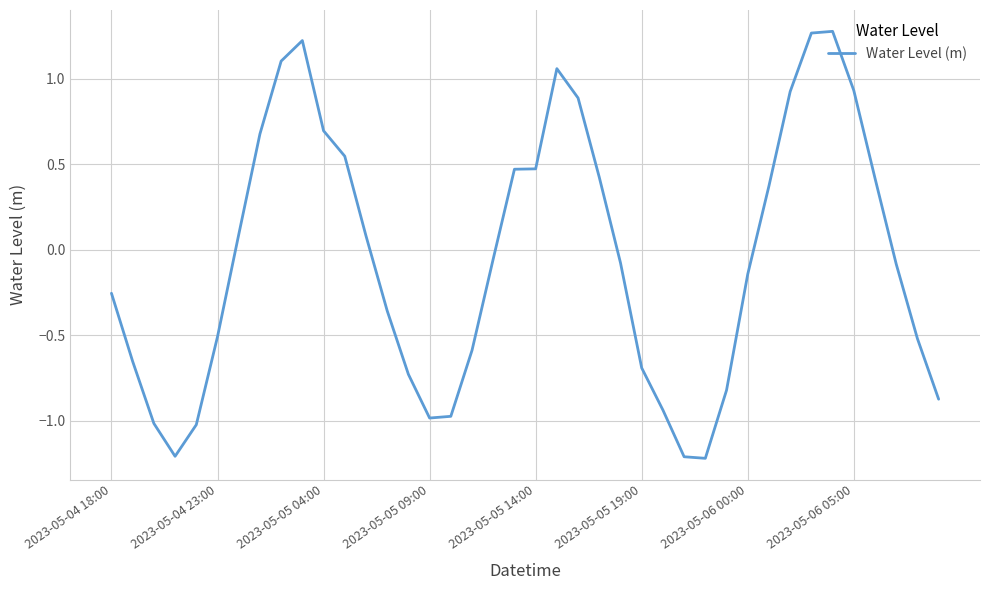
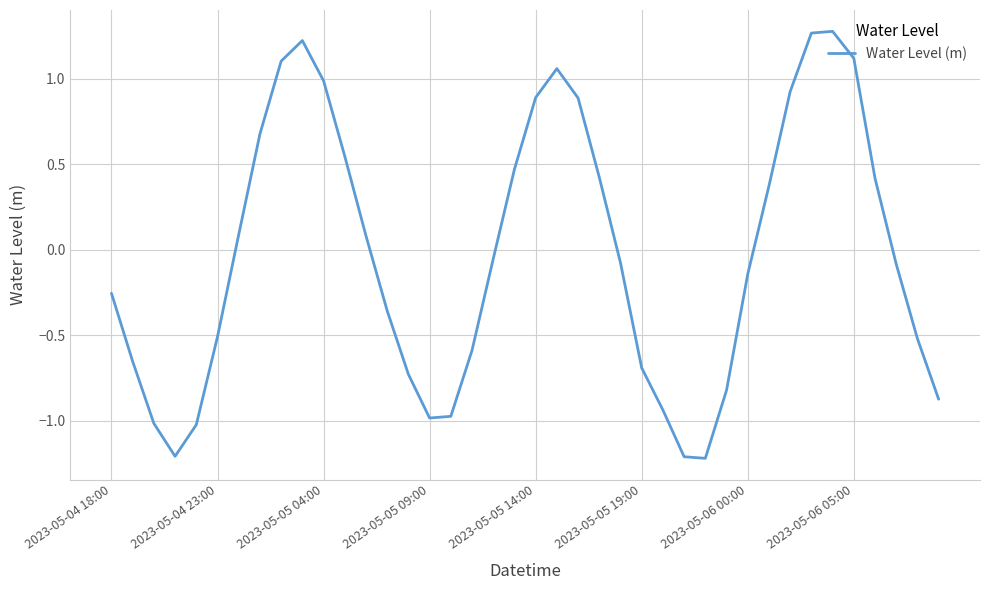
2023-05-05 04:00: 0.70 -> 0.99
2023-05-05 14:00: 0.47 -> 0.89
2023-05-06 05:00: 0.93 -> 1.12
